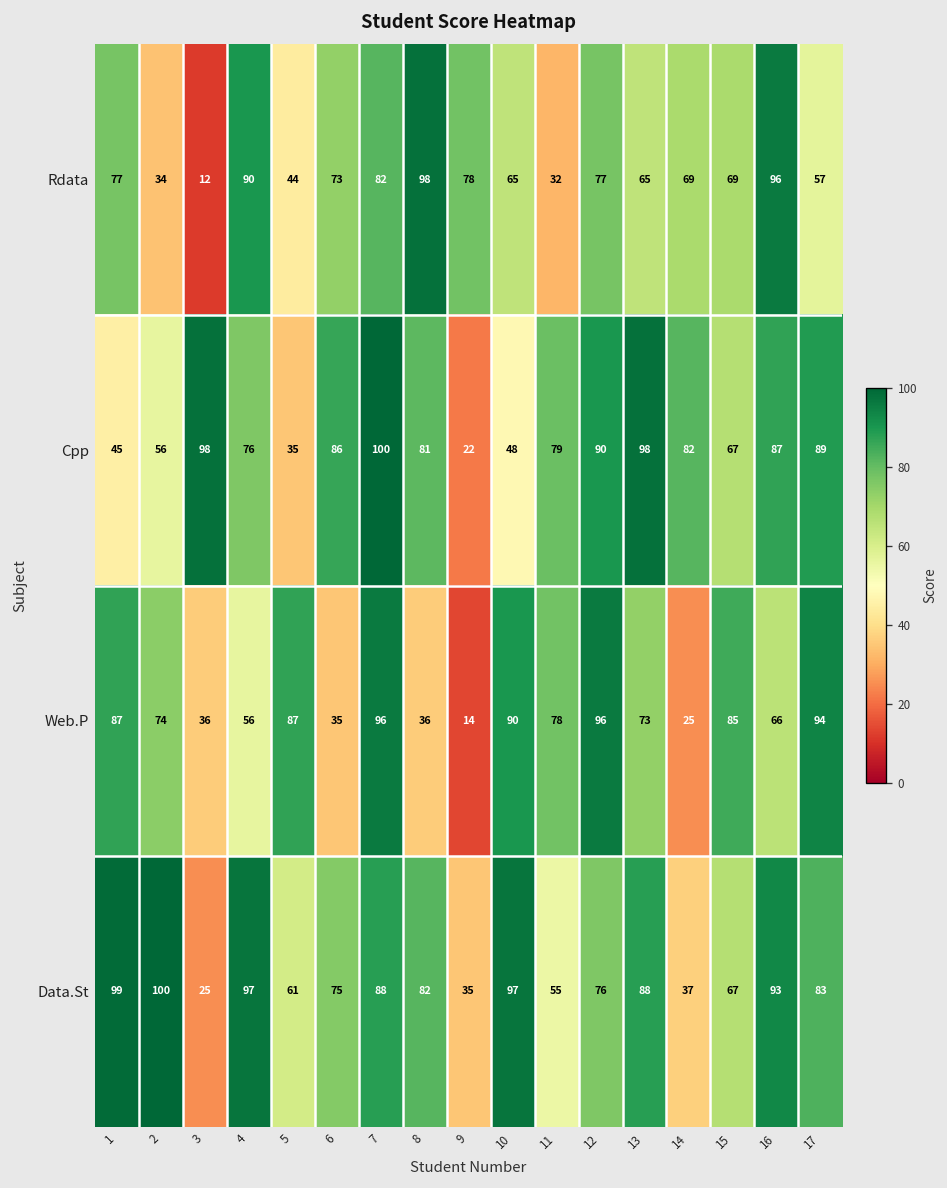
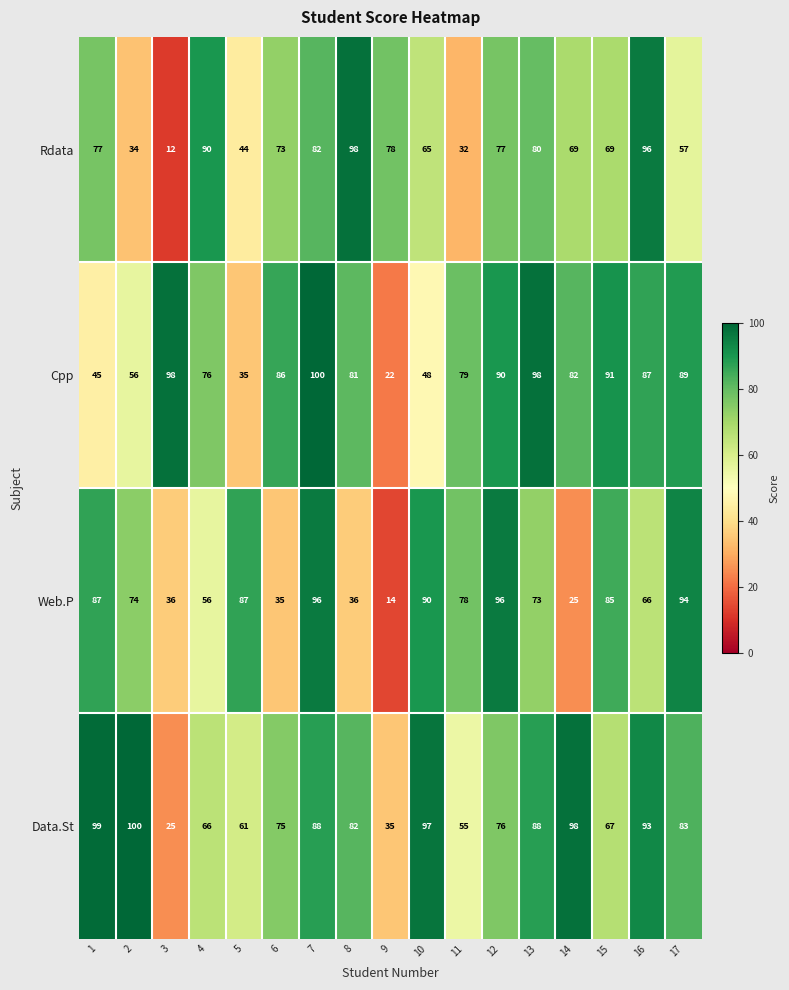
Rdata, 13: 65 -> 80
Cpp, 15: 67 -> 91
Data.St, 4: 97 -> 66
Data.St, 14: 37 -> 98
